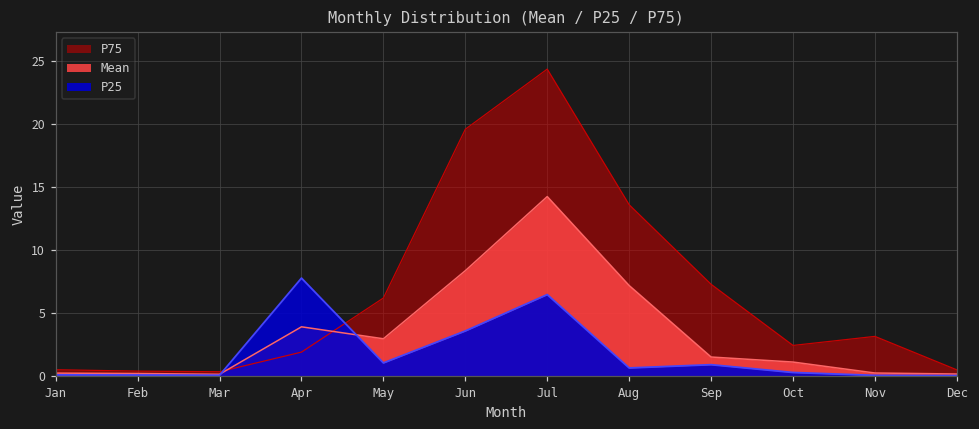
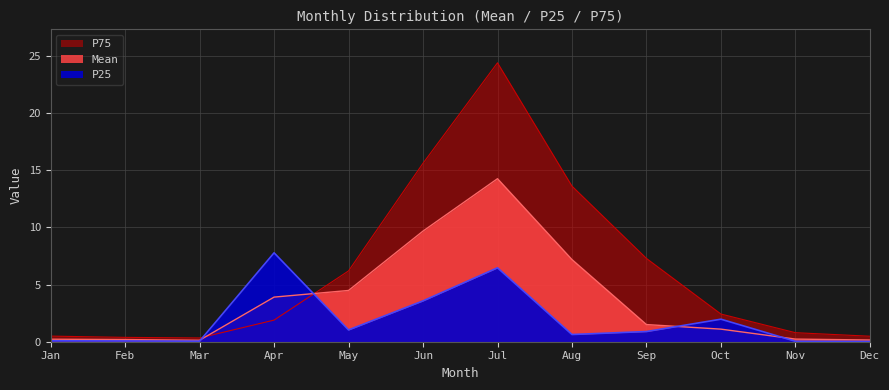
Mean, May: 3.0 -> 4.5
P75, Jun: 19.6 -> 15.6
Mean, Jun: 8.4 -> 9.7
P25, Oct: 0.3 -> 2.0
P75, Nov: 3.1 -> 0.8
